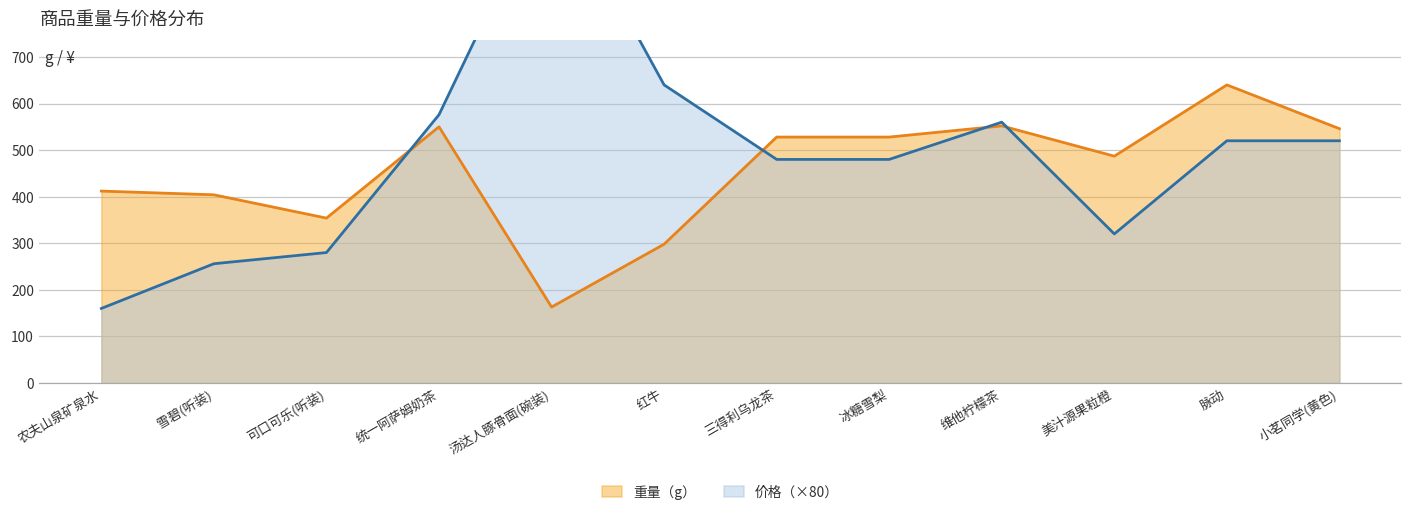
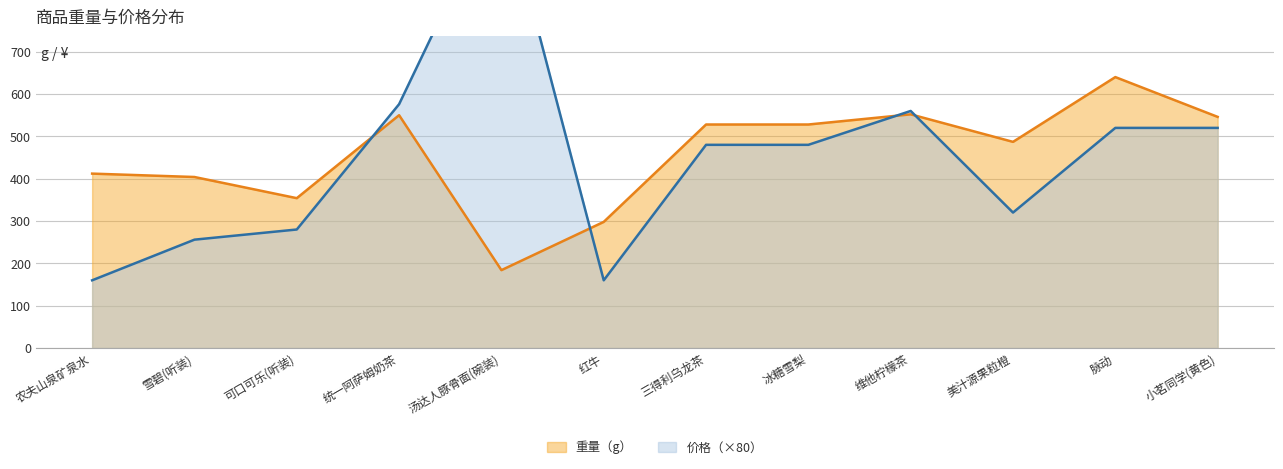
重量（g）, 汤达人豚骨面(碗装): 160 -> 180
价格（×80）, 红牛: 640 -> 160
